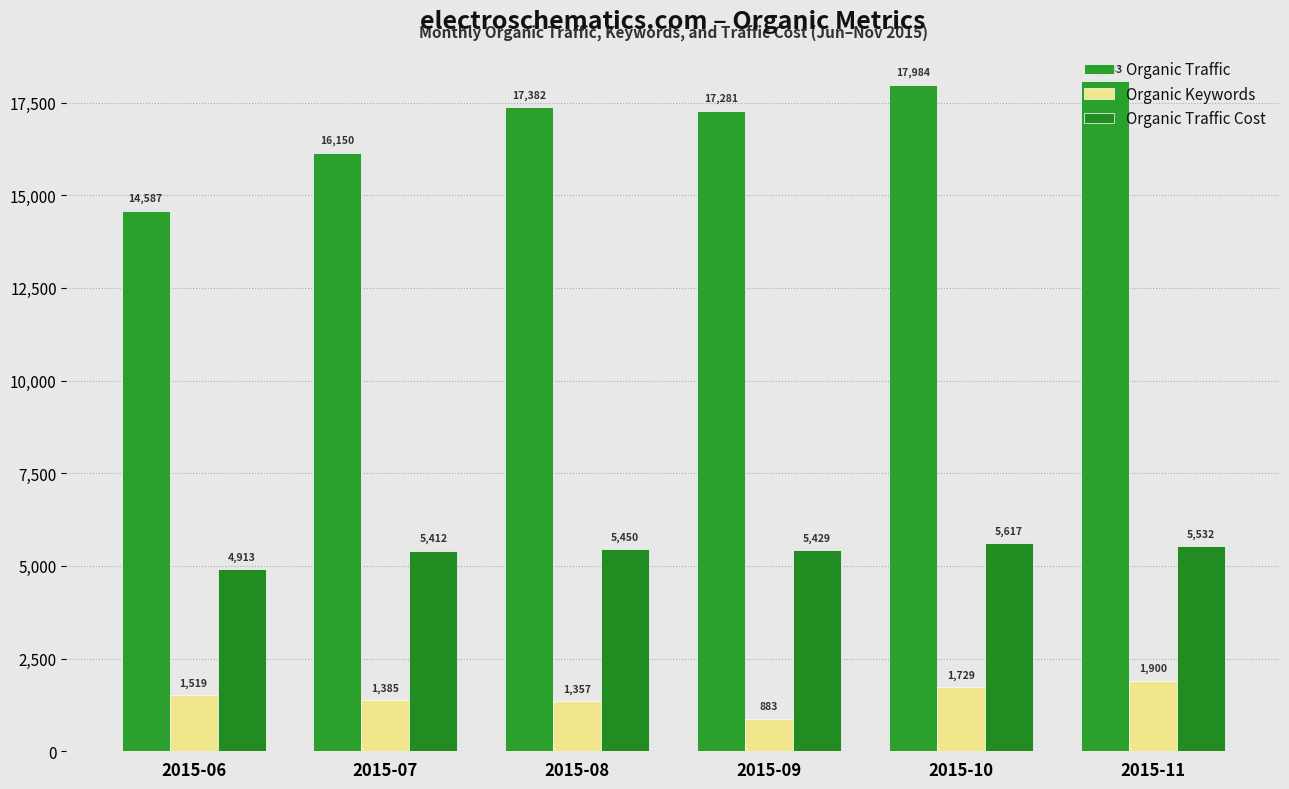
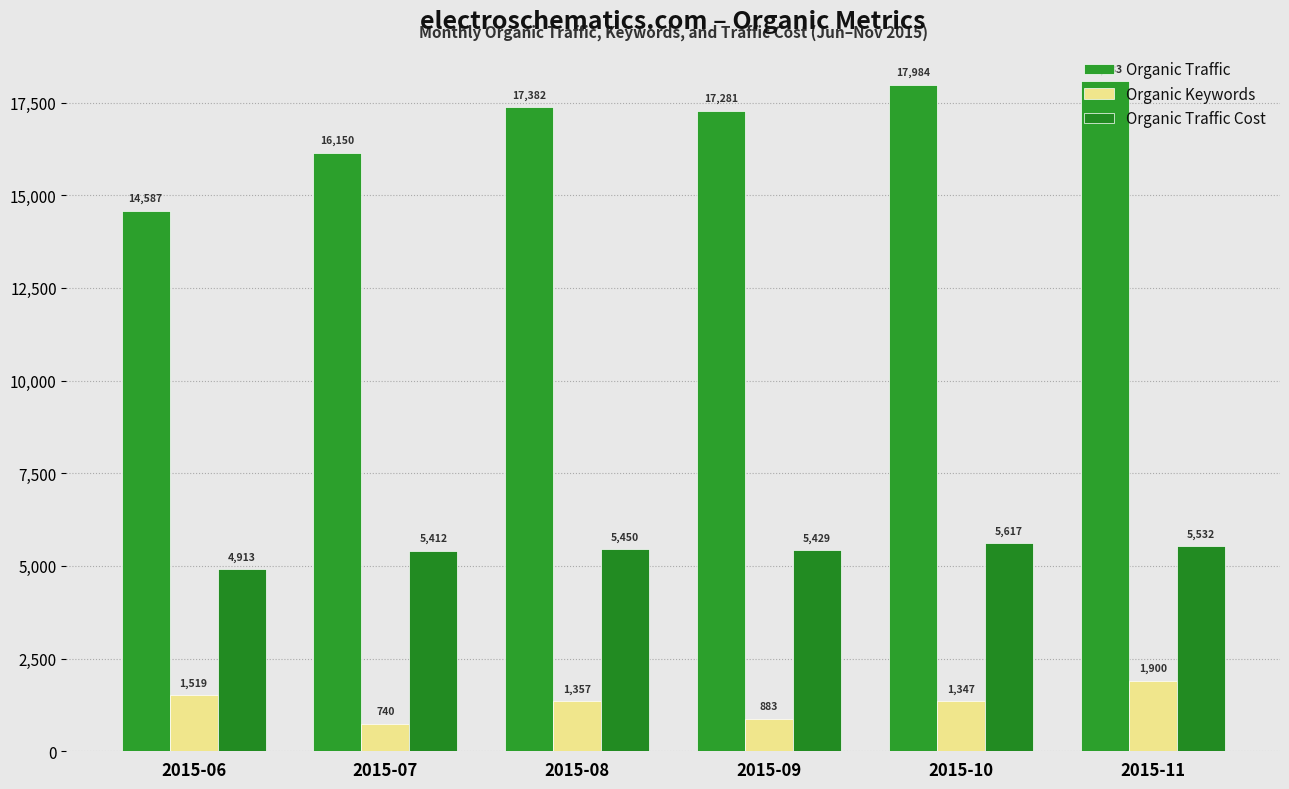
Organic Keywords, 2015-07: 1,385 -> 740
Organic Keywords, 2015-10: 1,729 -> 1,347
